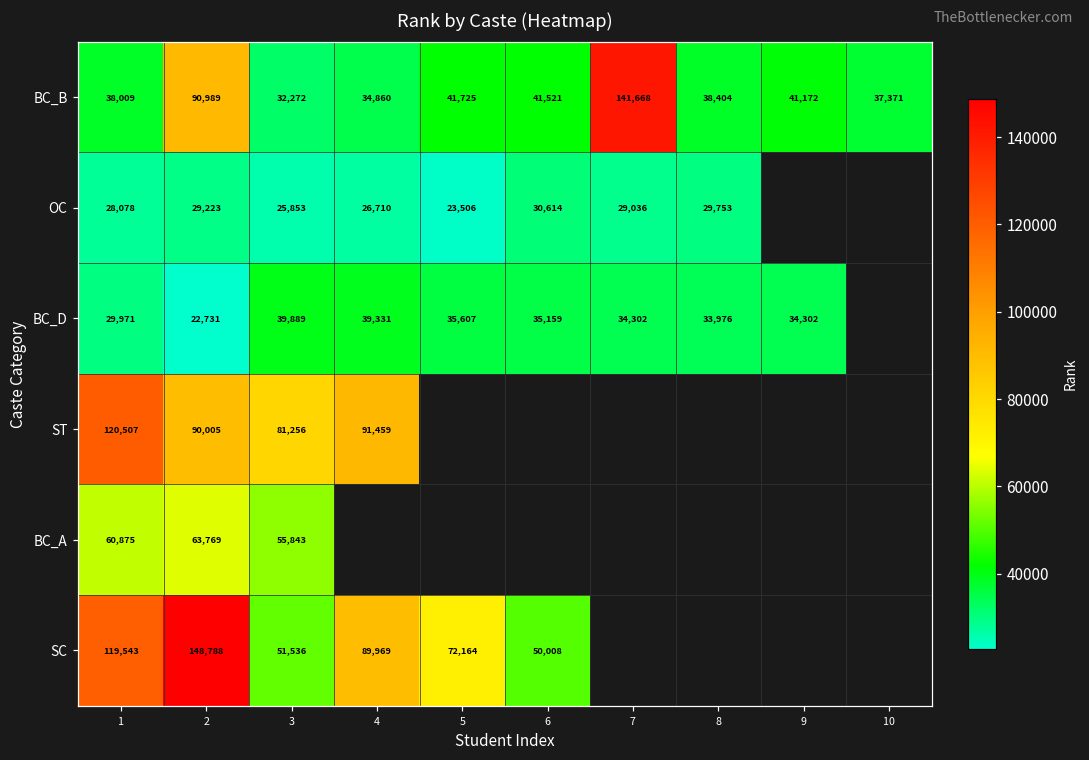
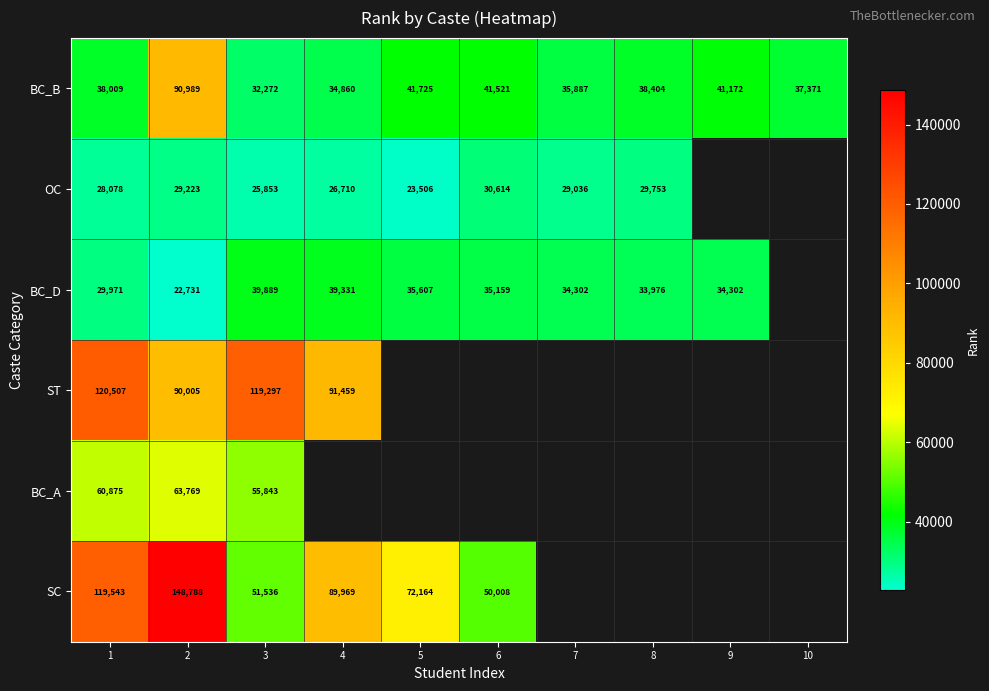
BC_B, 7: 141,668 -> 35,887
ST, 3: 81,256 -> 119,297
